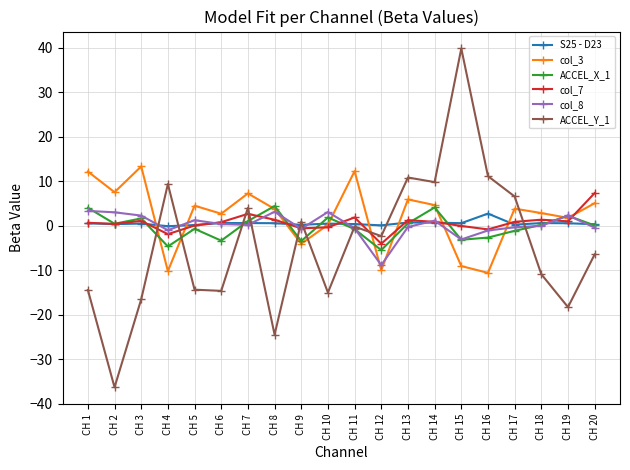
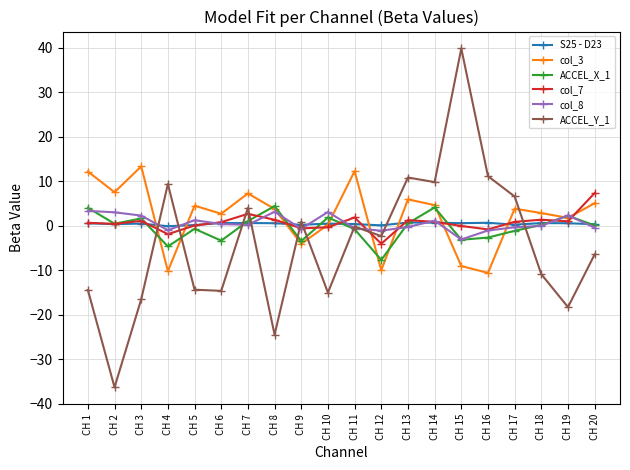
ACCEL_X_1, CH 12: -6 -> -8
col_8, CH 12: -9 -> -1
S25 - D23, CH 16: 3 -> 1
